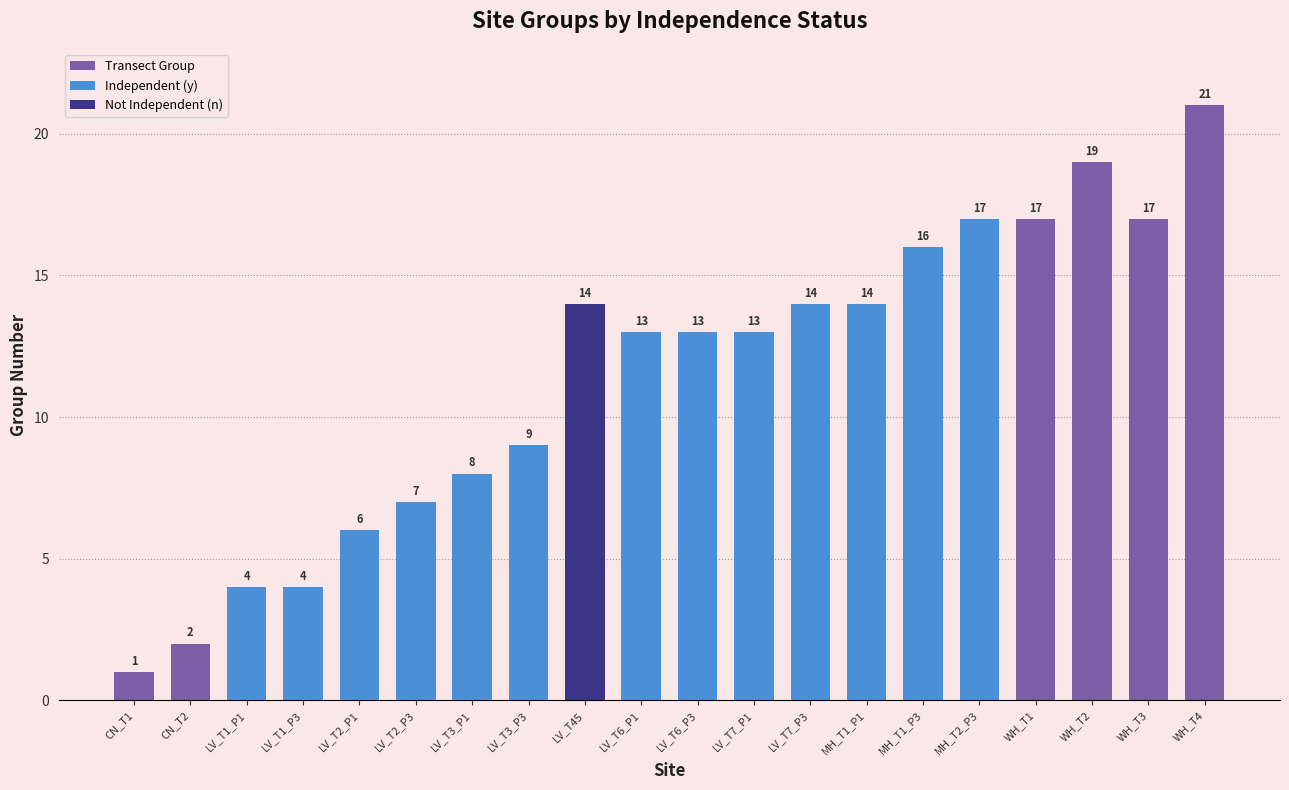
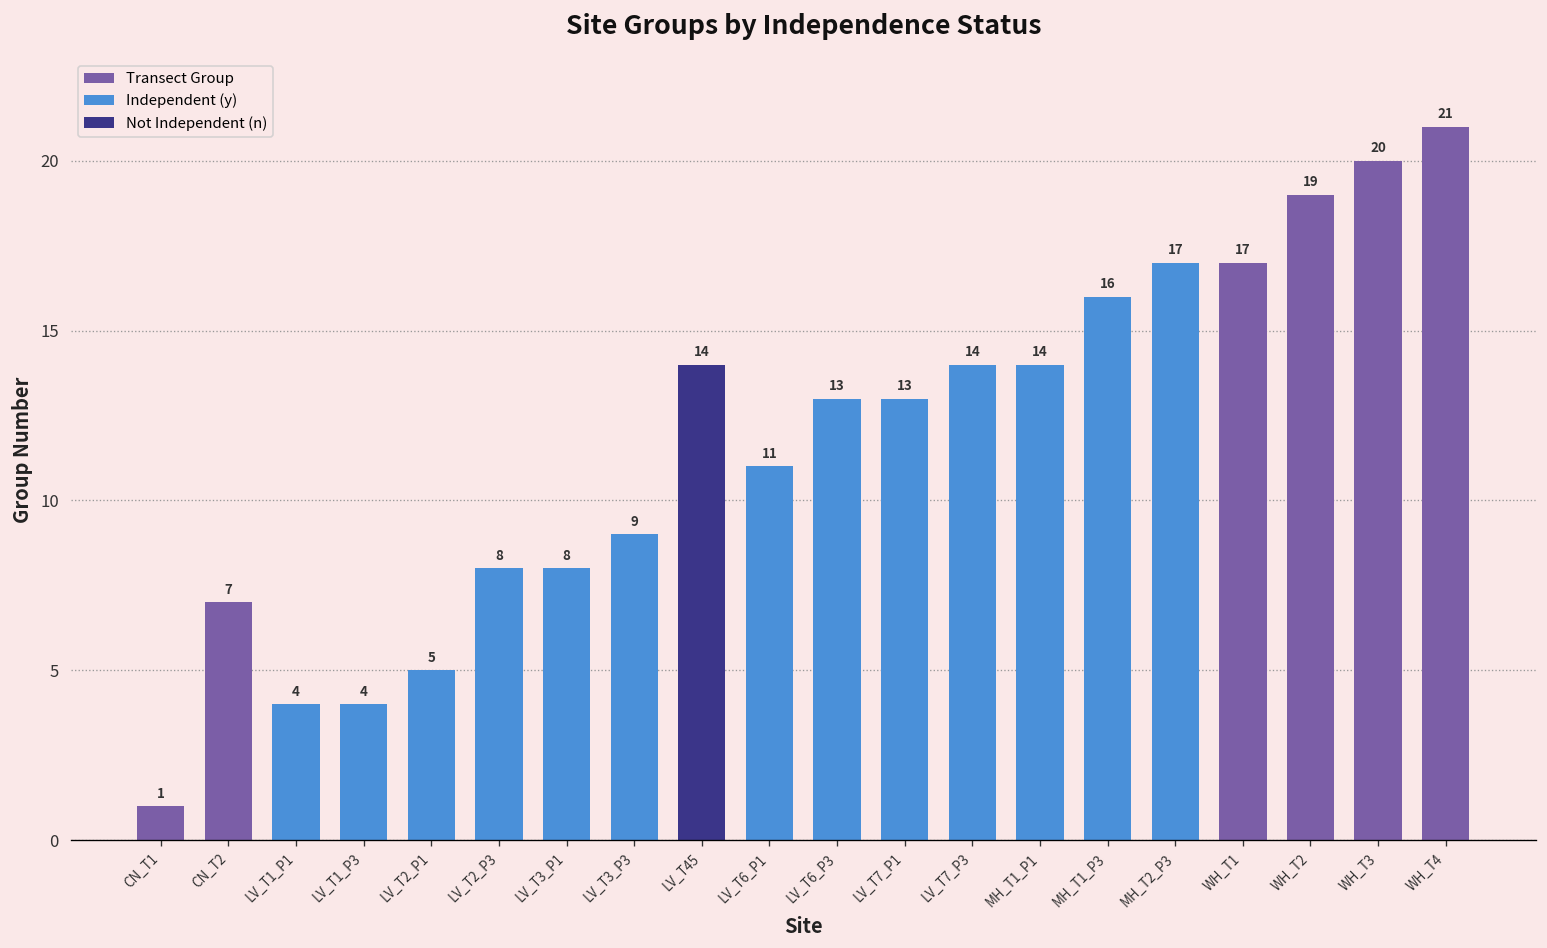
CN_T2: 2 -> 7
LV_T2_P1: 6 -> 5
LV_T2_P3: 7 -> 8
LV_T6_P1: 13 -> 11
WH_T3: 17 -> 20
